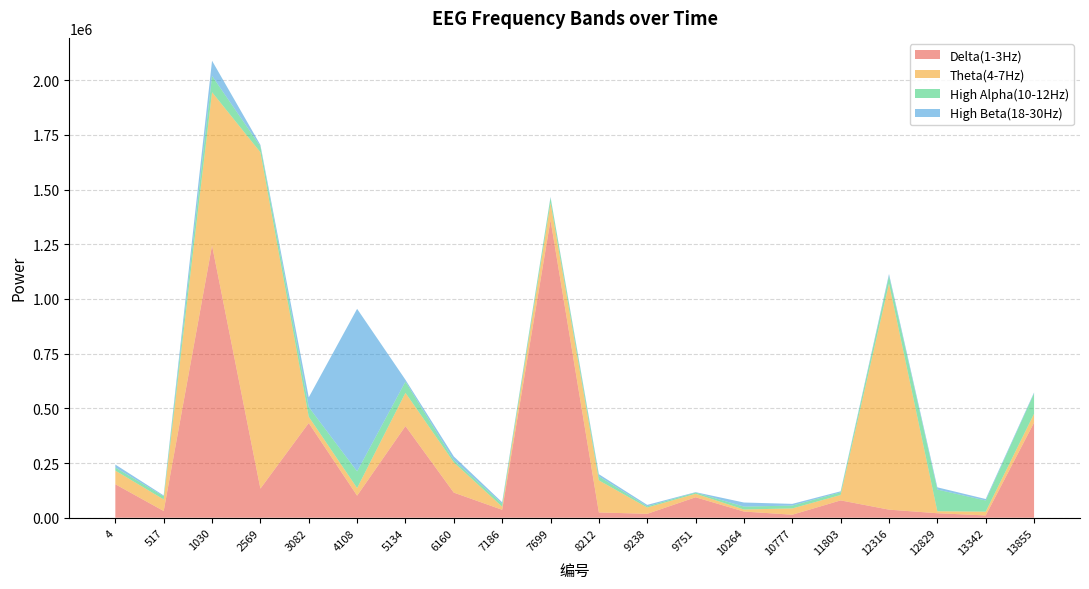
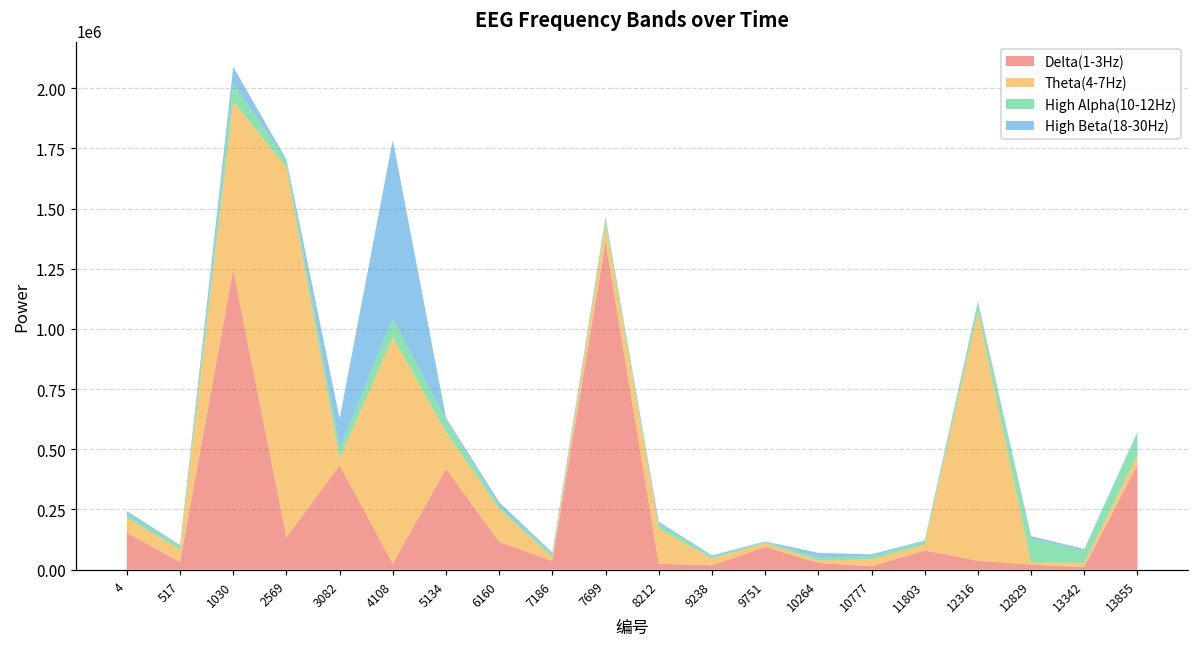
High Beta(18-30Hz), 3082: 40000 -> 120000
Delta(1-3Hz), 4108: 100000 -> 20000
Theta(4-7Hz), 4108: 30000 -> 940000
